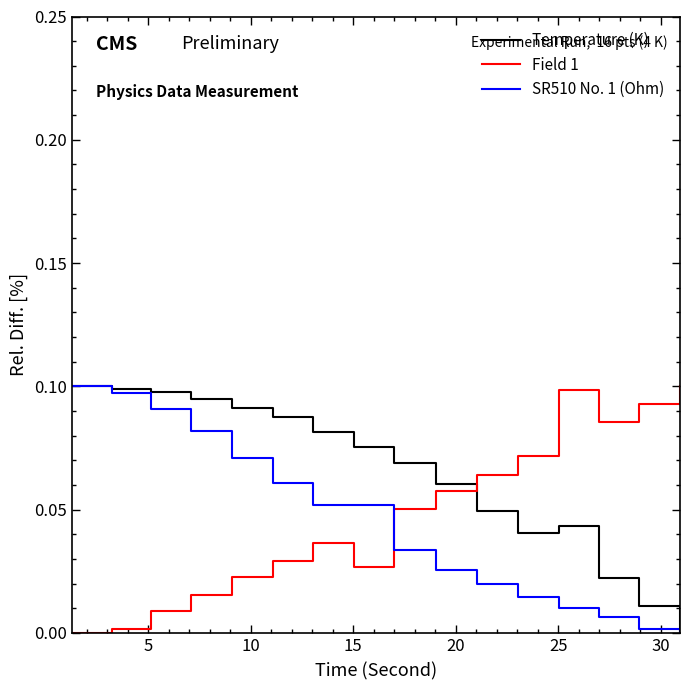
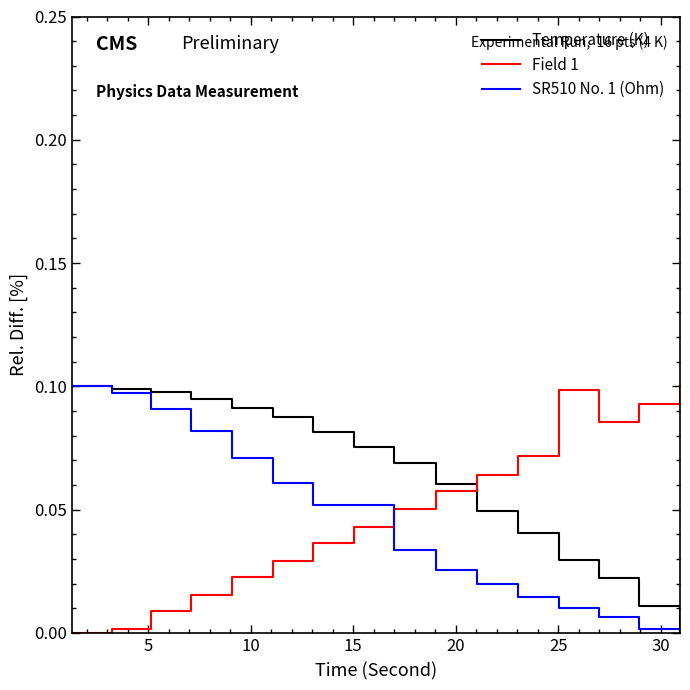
Field 1, 15: 0.027 -> 0.043
Temperature (K), 25: 0.043 -> 0.030
